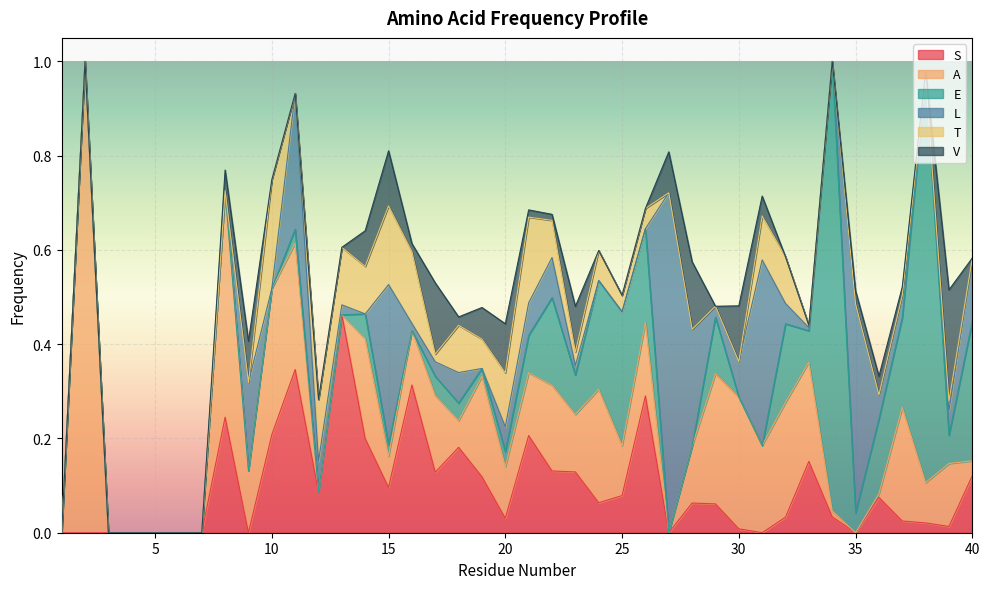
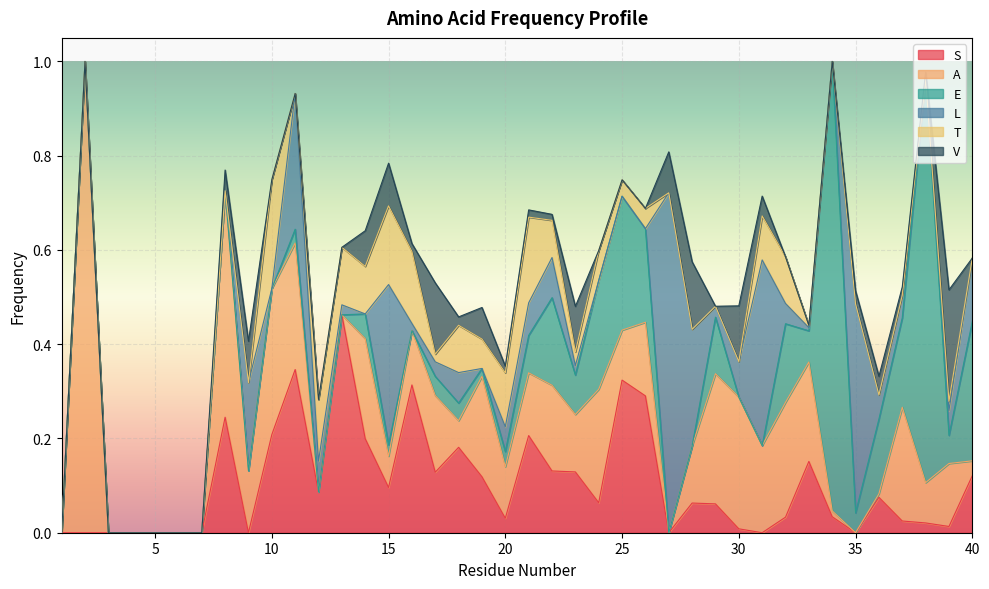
V, 15: 0.12 -> 0.09
V, 20: 0.10 -> 0.01
S, 25: 0.08 -> 0.32
